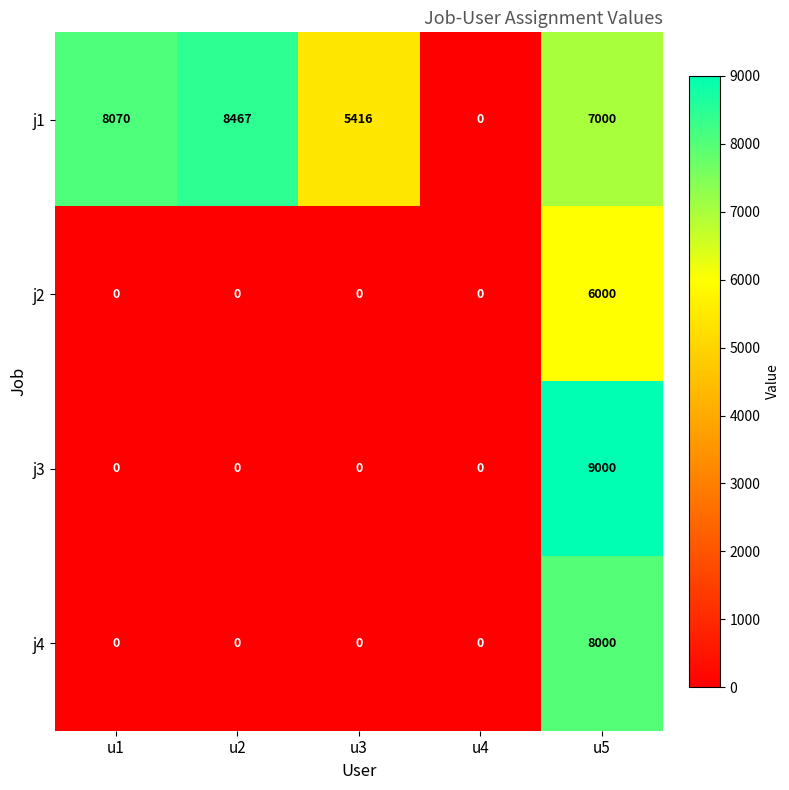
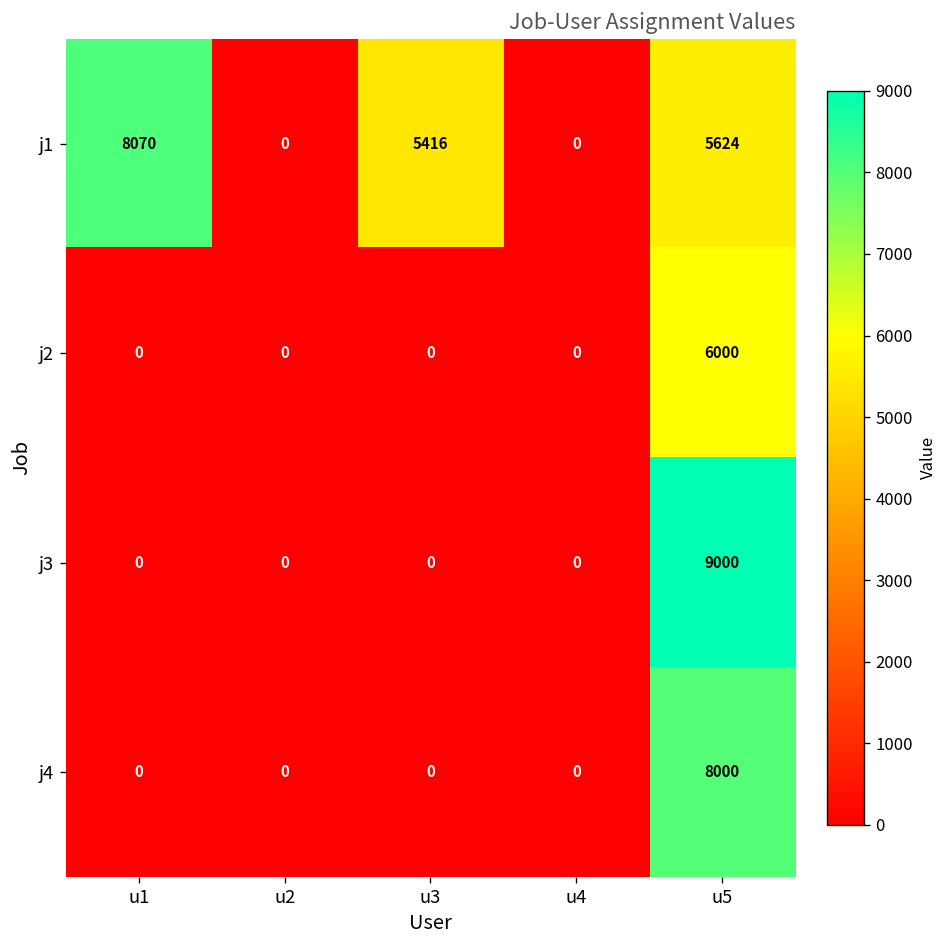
j1, u2: 8467 -> 0
j1, u5: 7000 -> 5624
